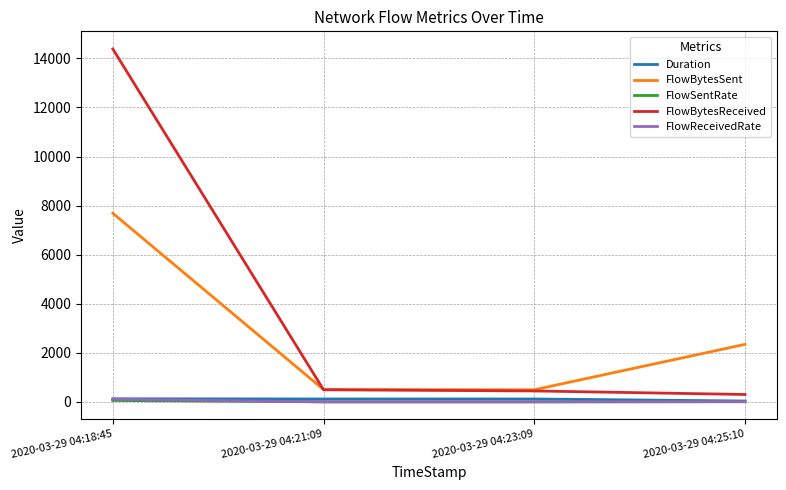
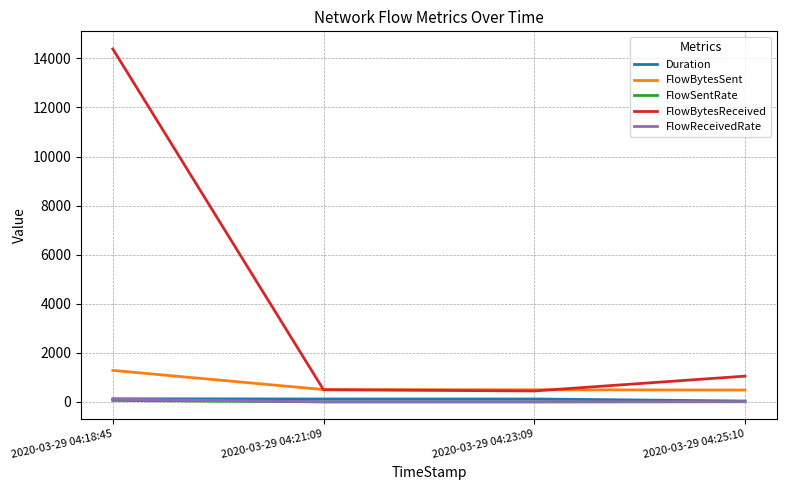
FlowBytesSent, 2020-03-29 04:18:45: 7700 -> 1300
FlowBytesSent, 2020-03-29 04:25:10: 2300 -> 500
FlowBytesReceived, 2020-03-29 04:25:10: 300 -> 1100
